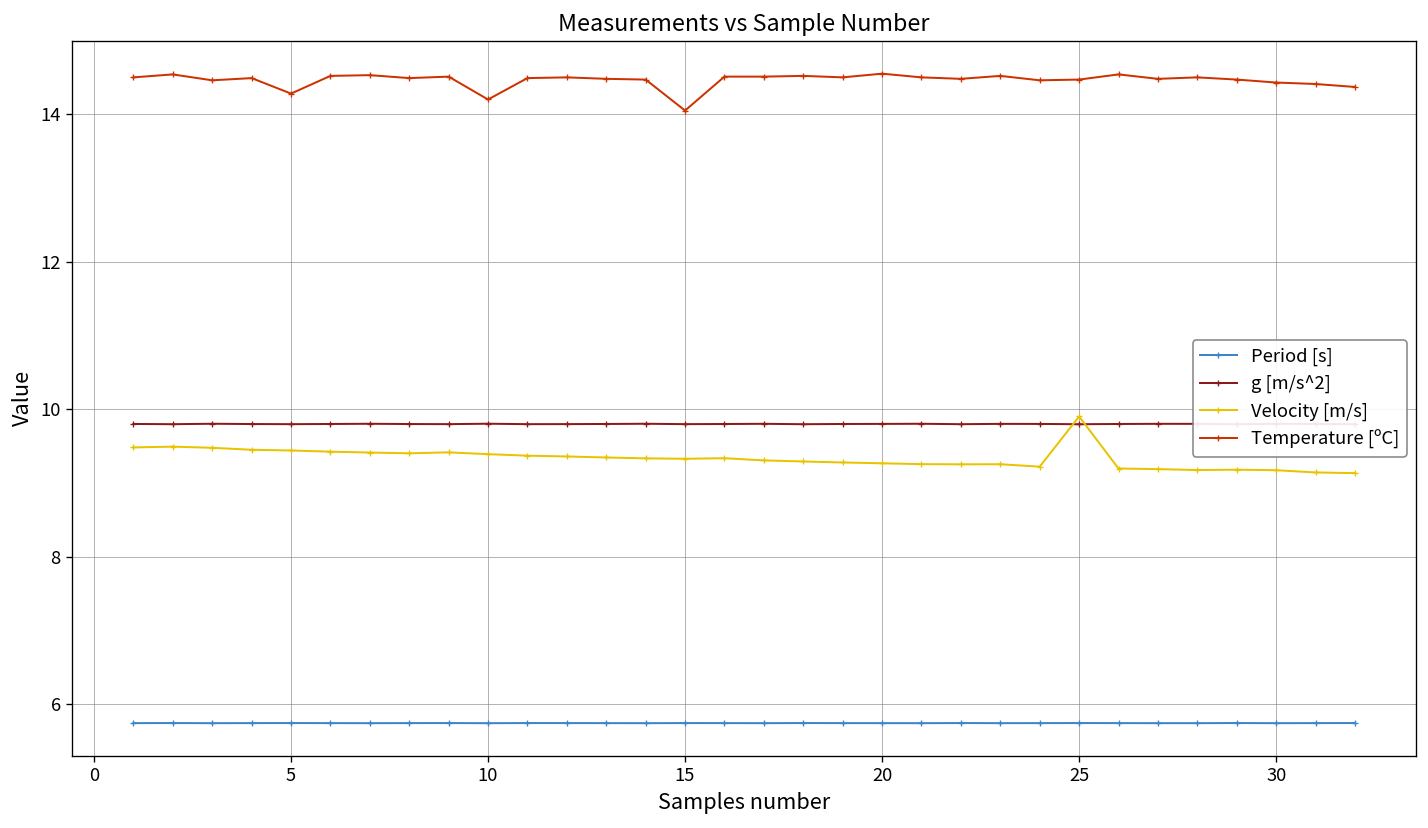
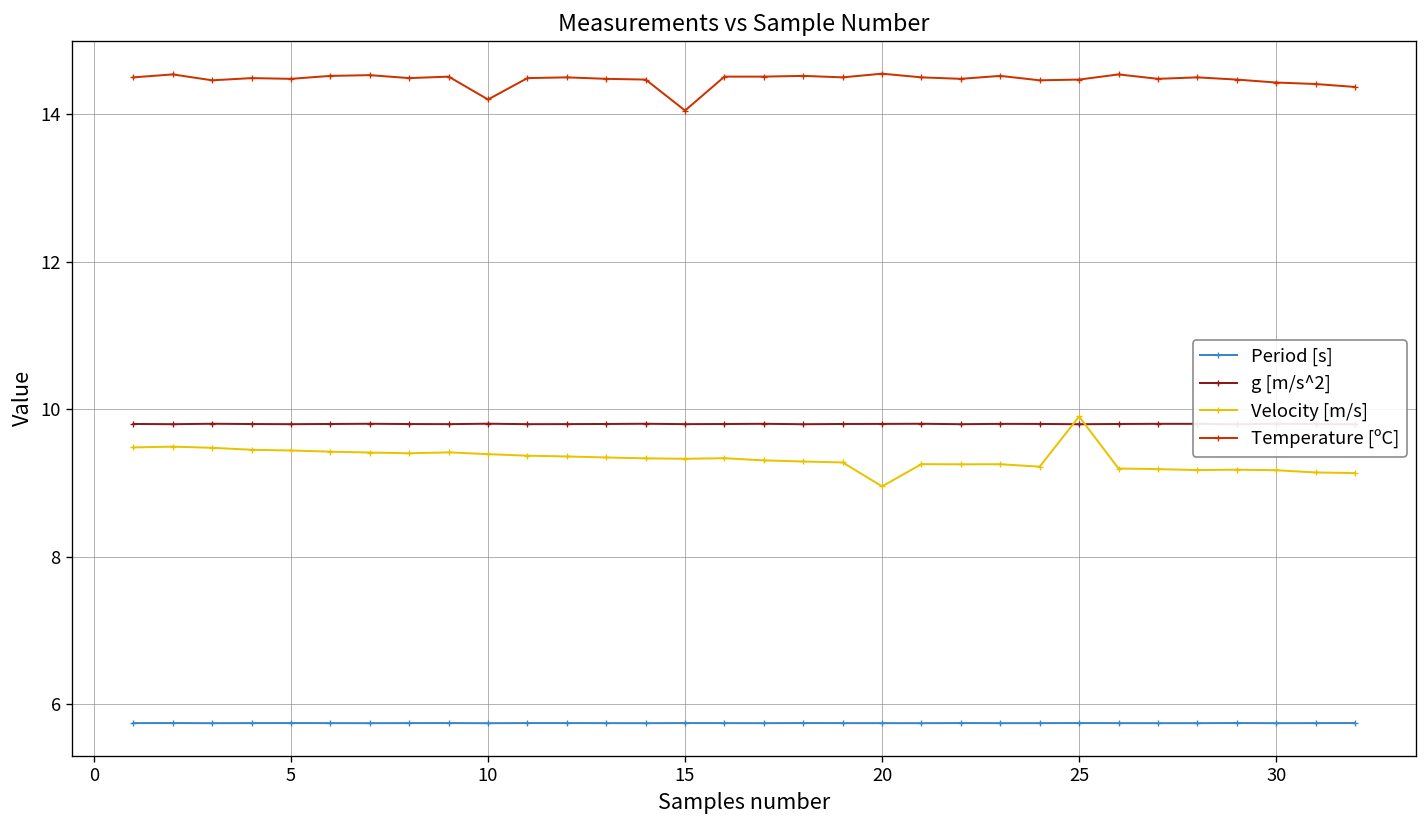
Temperature [ºC], 5: 14.3 -> 14.5
Velocity [m/s], 20: 9.3 -> 9.0
